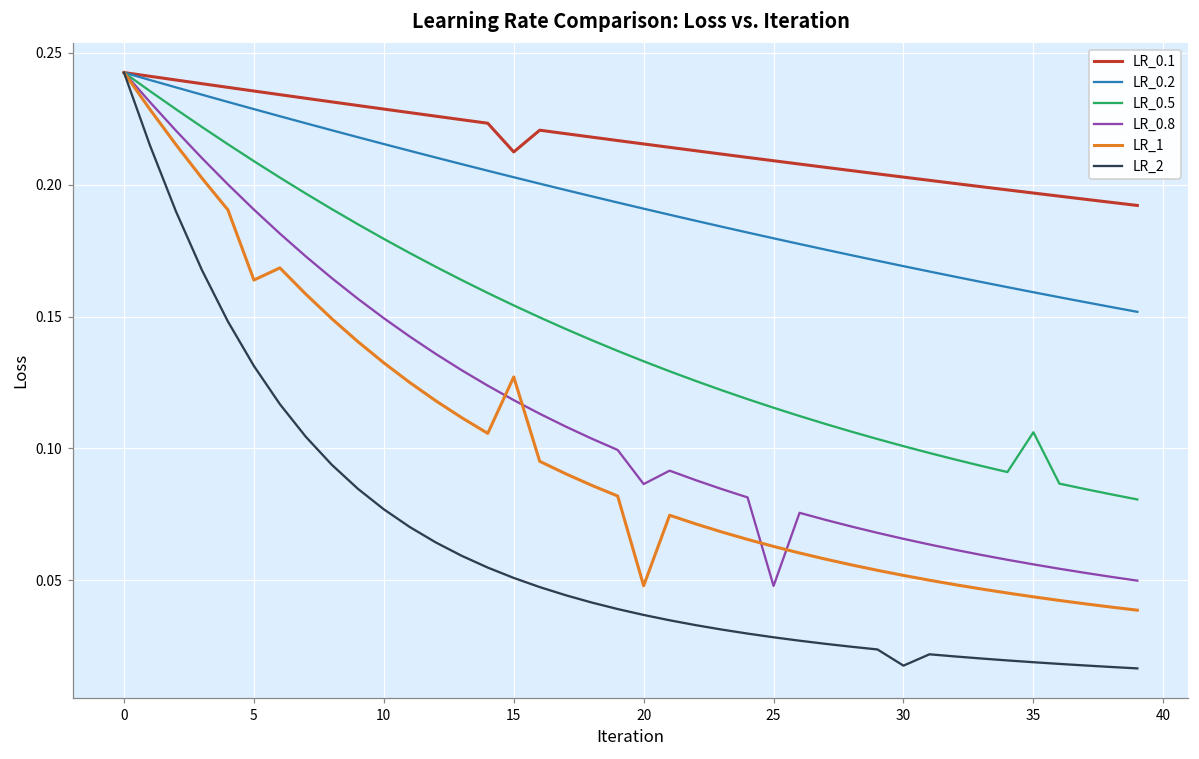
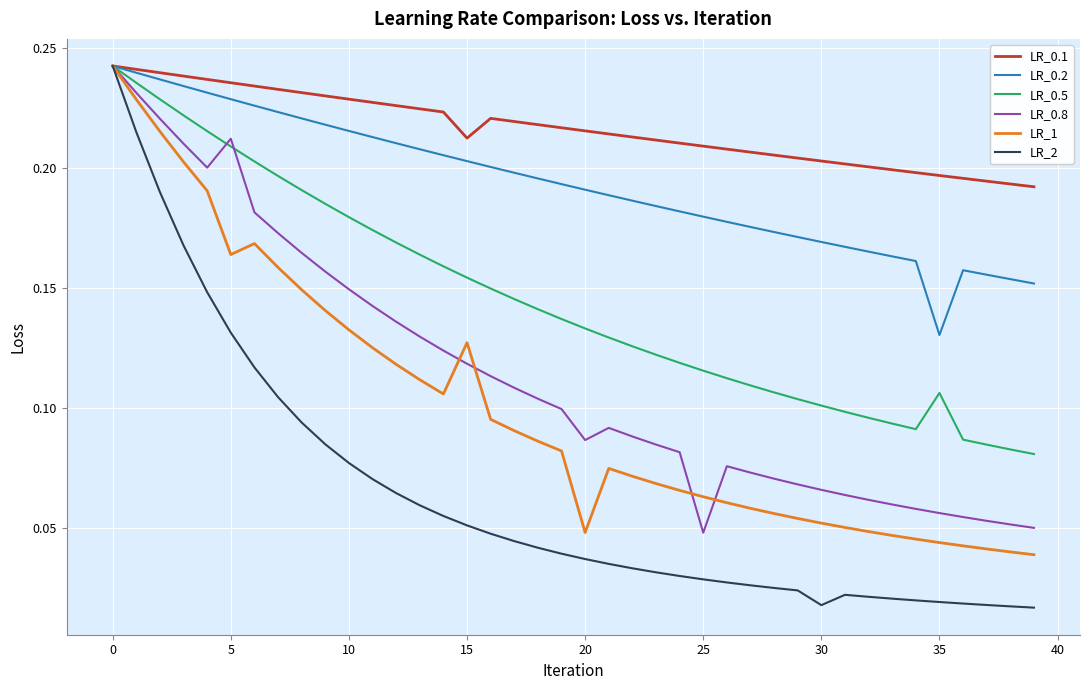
LR_0.8, 5: 0.191 -> 0.212
LR_0.2, 35: 0.159 -> 0.130
